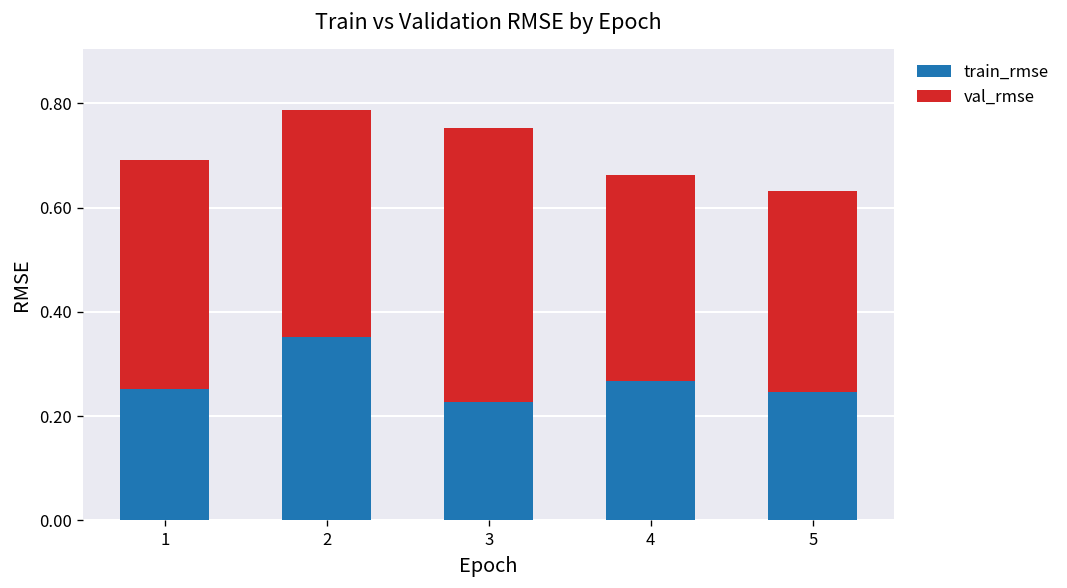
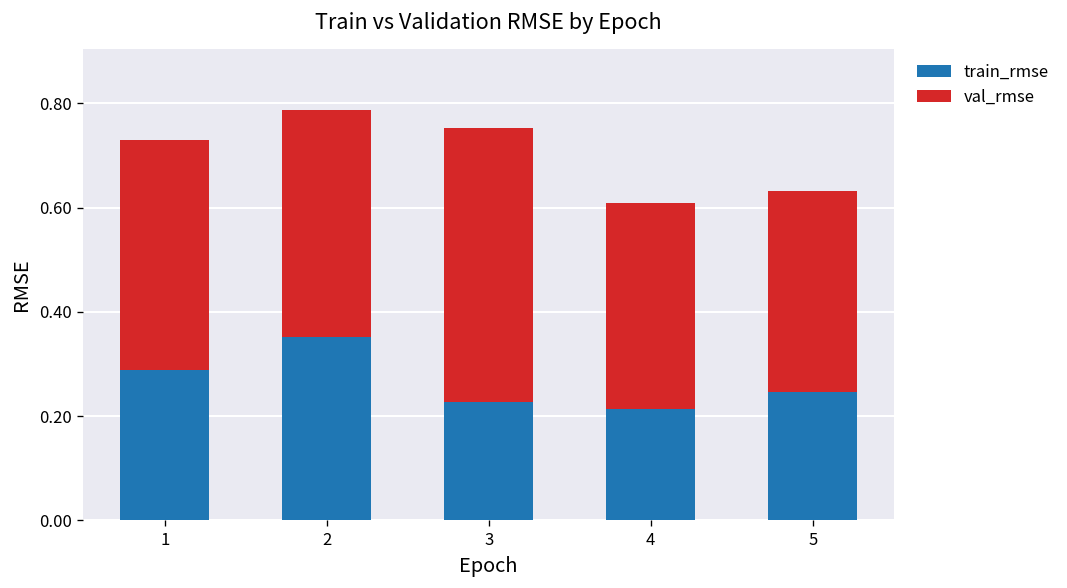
train_rmse, 1: 0.25 -> 0.29
train_rmse, 4: 0.27 -> 0.21
